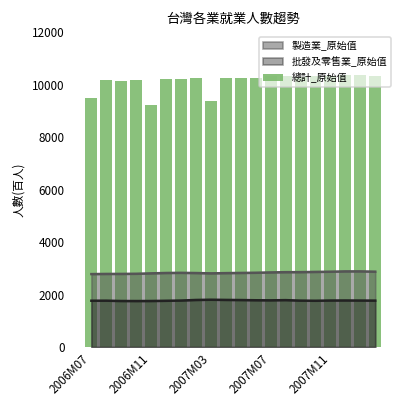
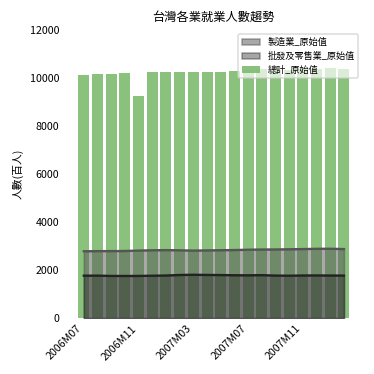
總計_原始值, 2006M07: 9500 -> 10100
總計_原始值, 2007M03: 9400 -> 10200
